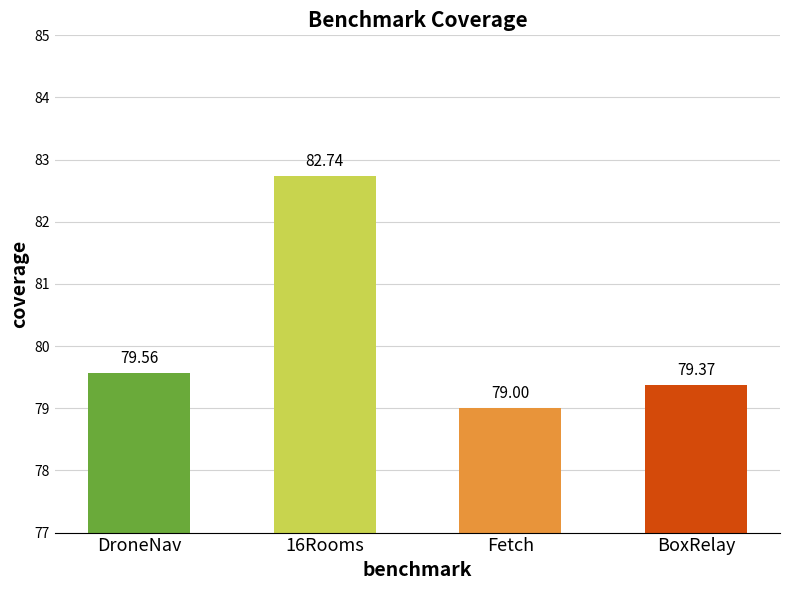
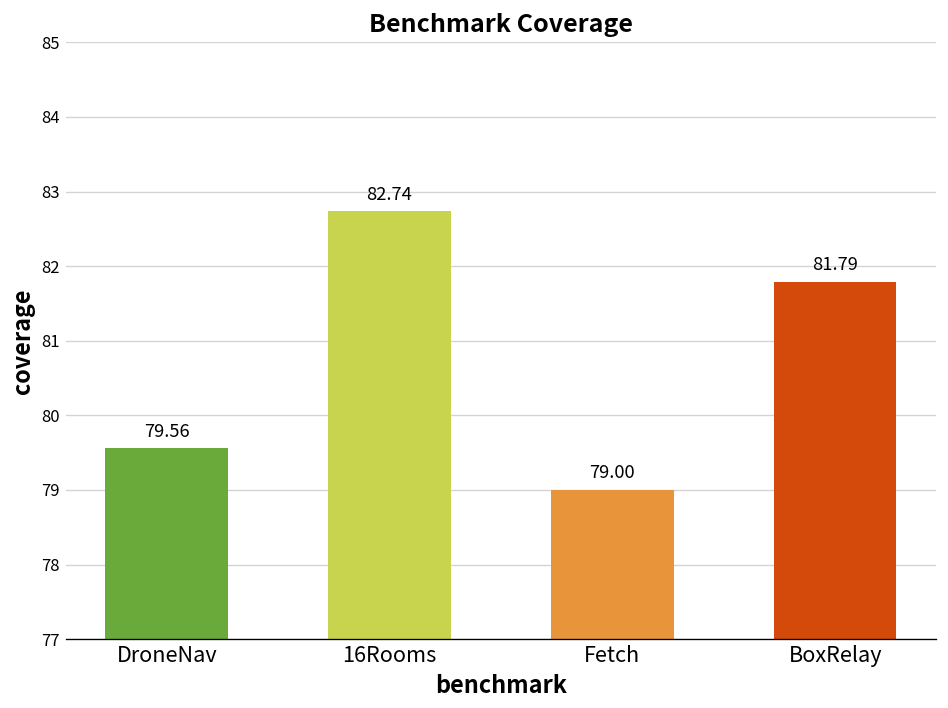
BoxRelay: 79.37 -> 81.79
